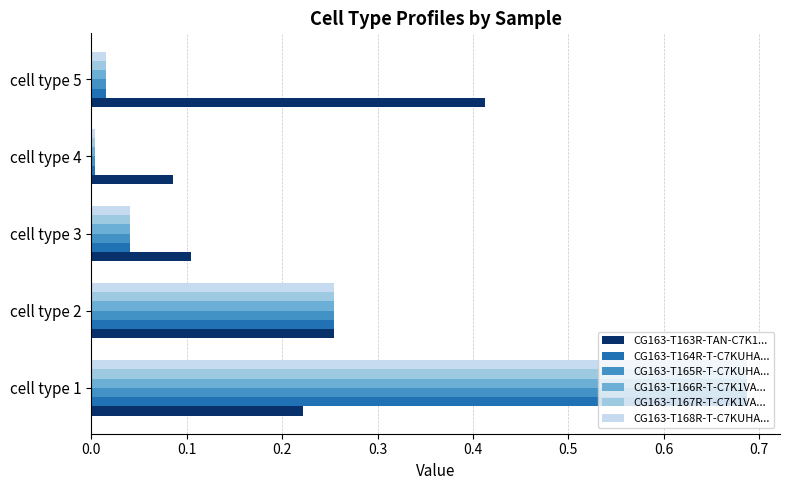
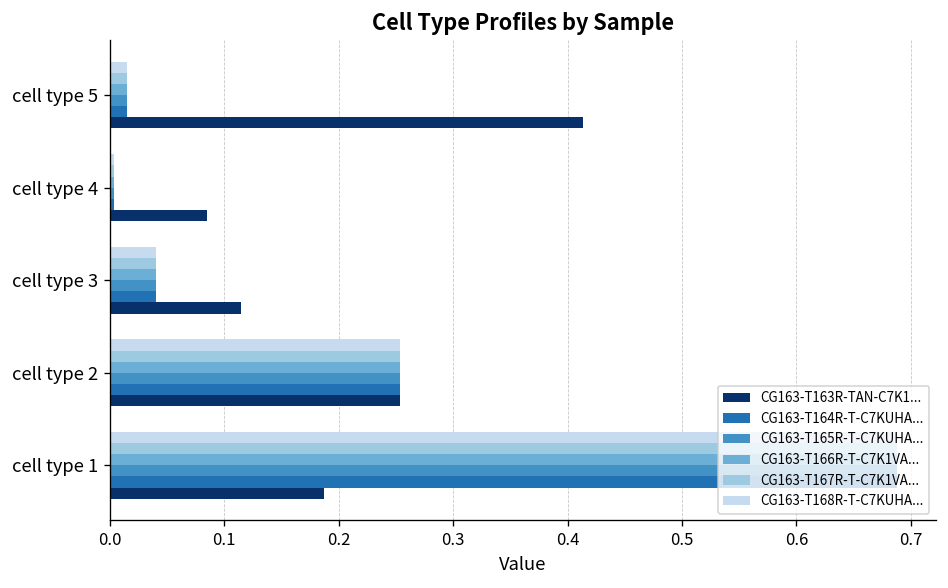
CG163-T163R-TAN-C7K1..., cell type 3: 0.10 -> 0.11
CG163-T163R-TAN-C7K1..., cell type 1: 0.22 -> 0.19
